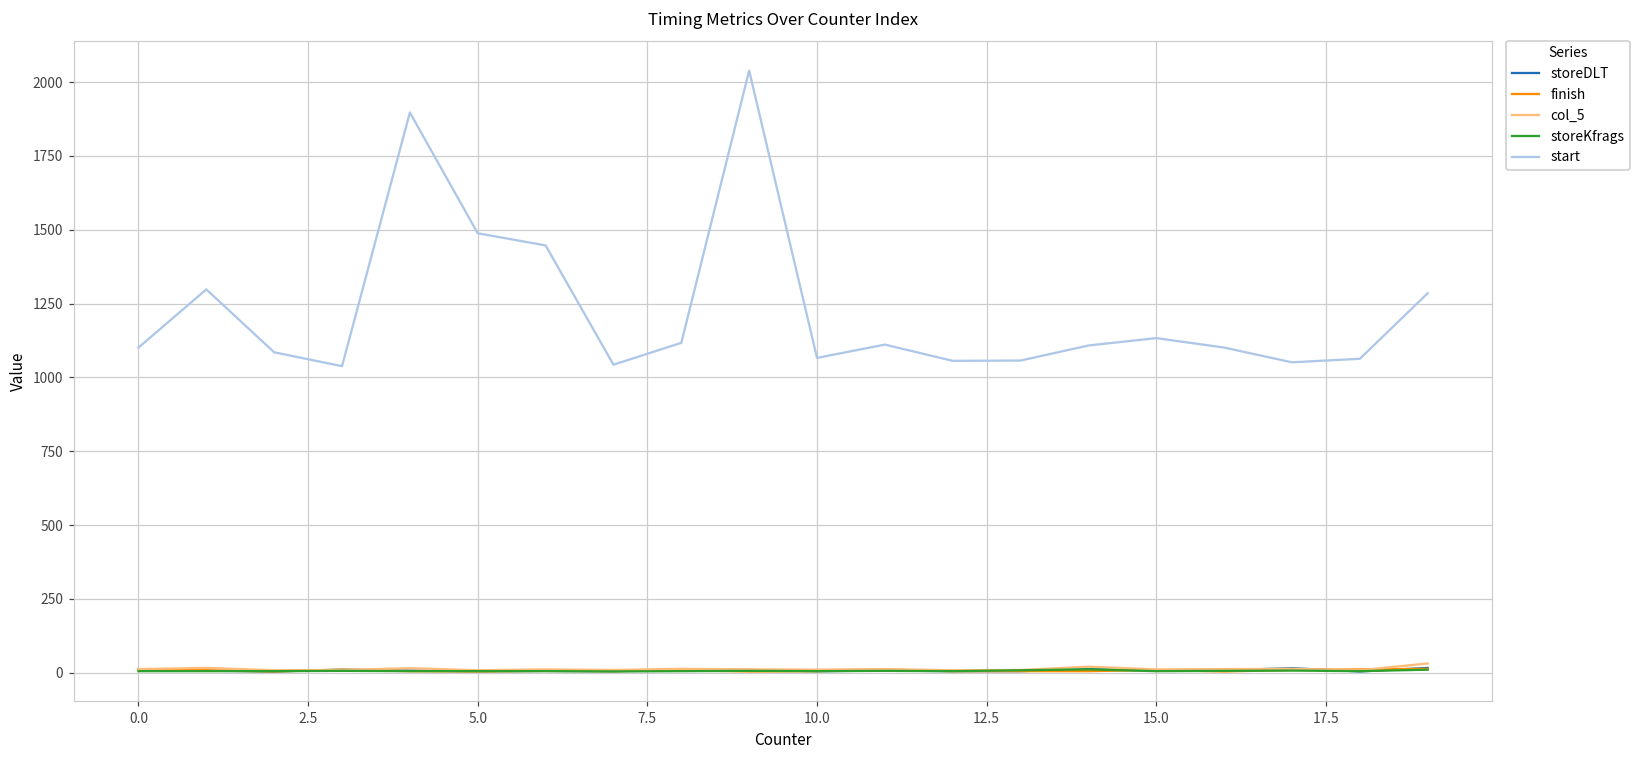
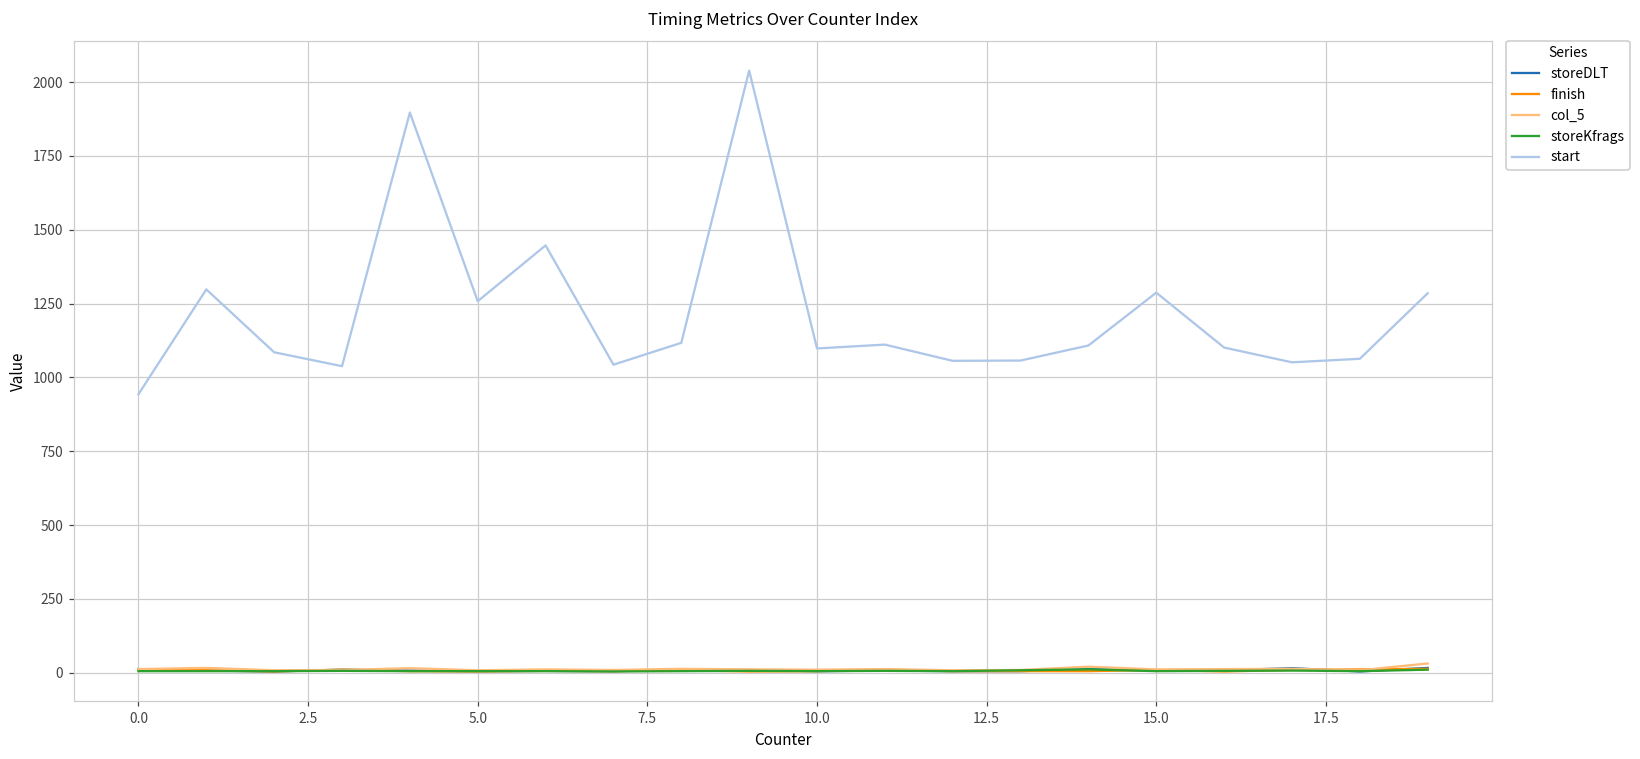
start, 0.0: 1100 -> 940
start, 5.0: 1490 -> 1260
start, 10.0: 1070 -> 1100
start, 15.0: 1130 -> 1290
